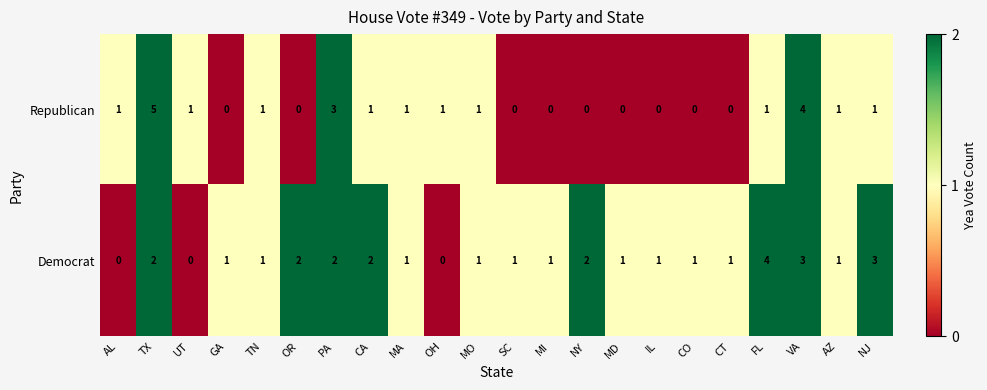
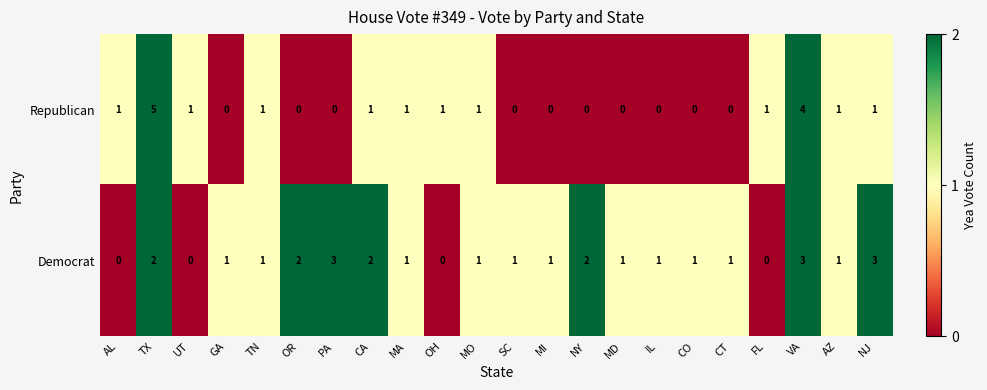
Republican, PA: 3 -> 0
Democrat, PA: 2 -> 3
Democrat, FL: 4 -> 0
